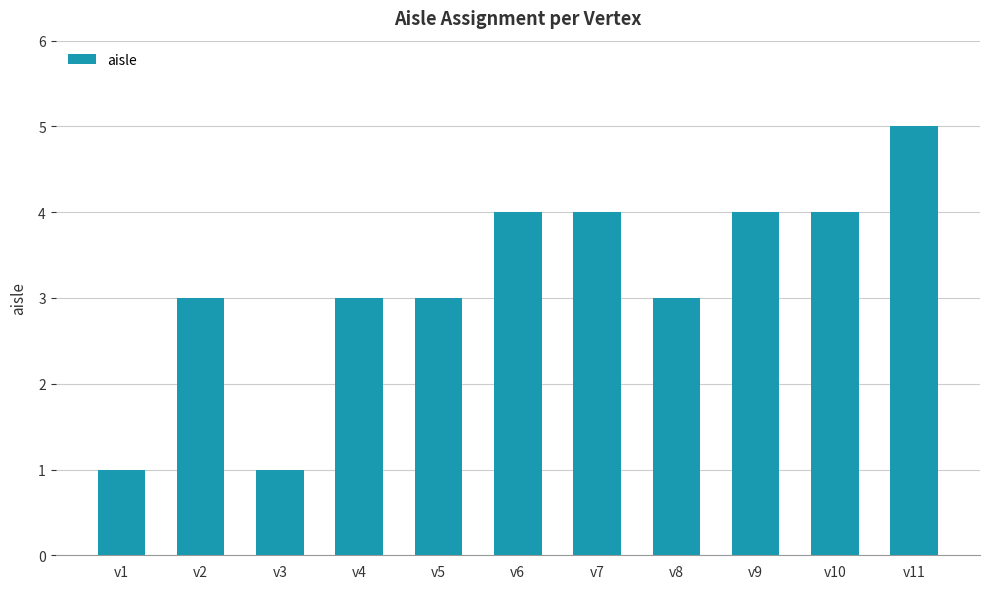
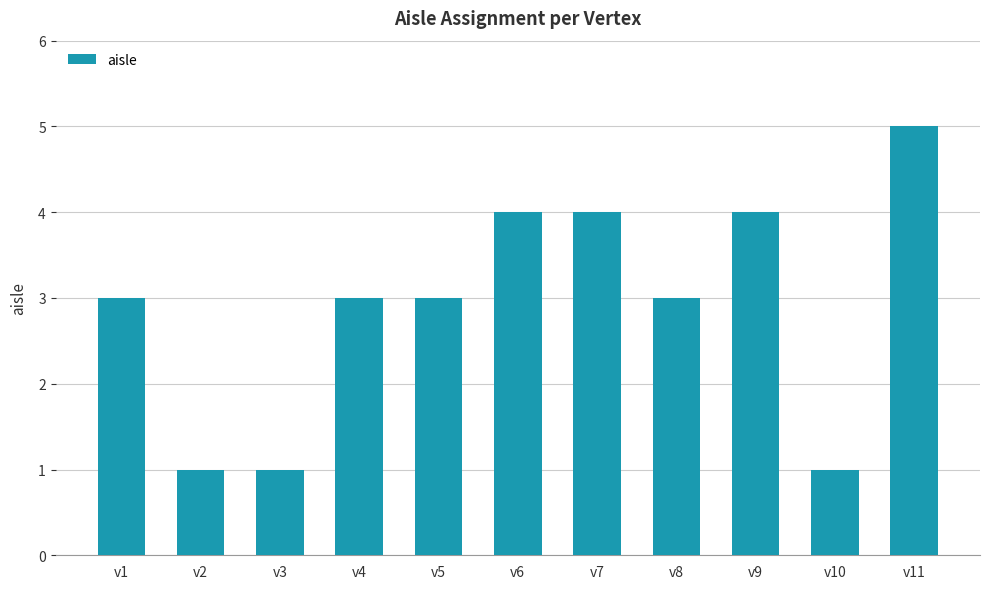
v1: 1 -> 3
v2: 3 -> 1
v10: 4 -> 1
